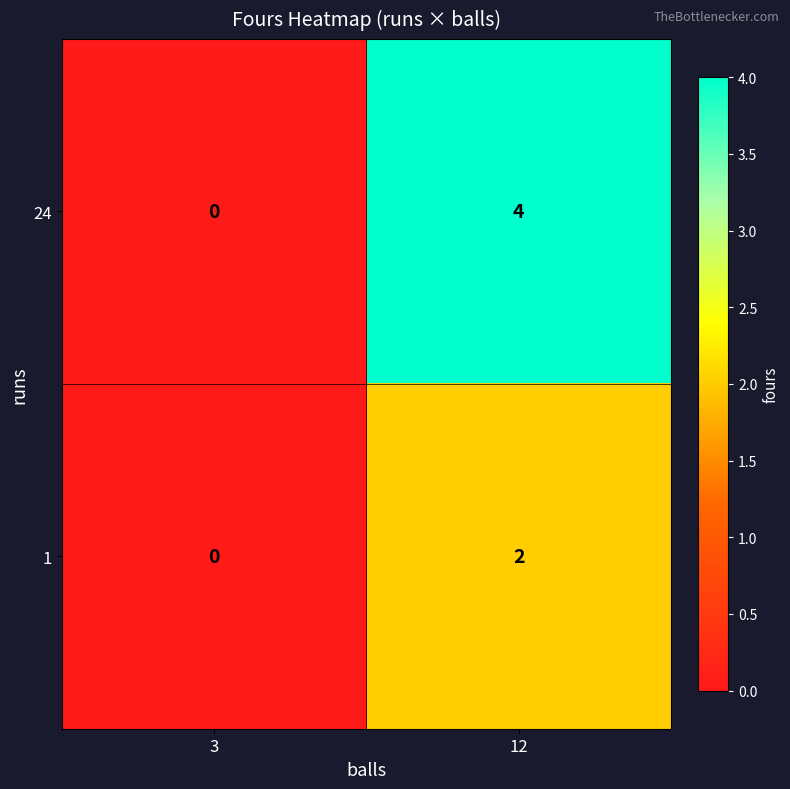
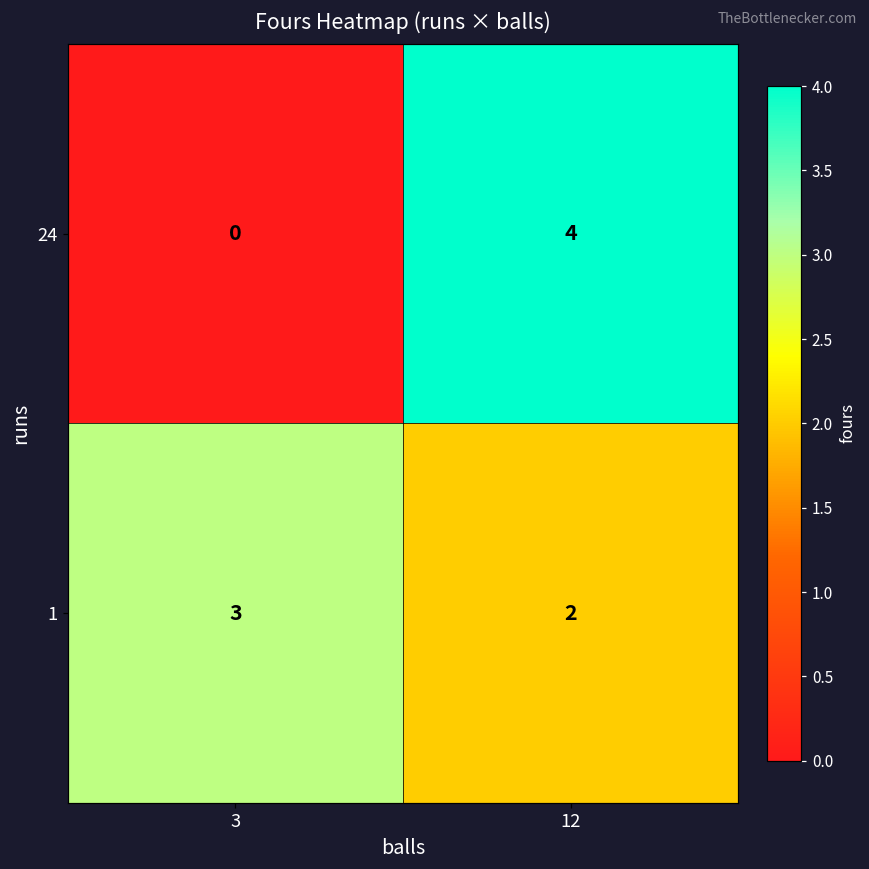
1, 3: 0 -> 3
